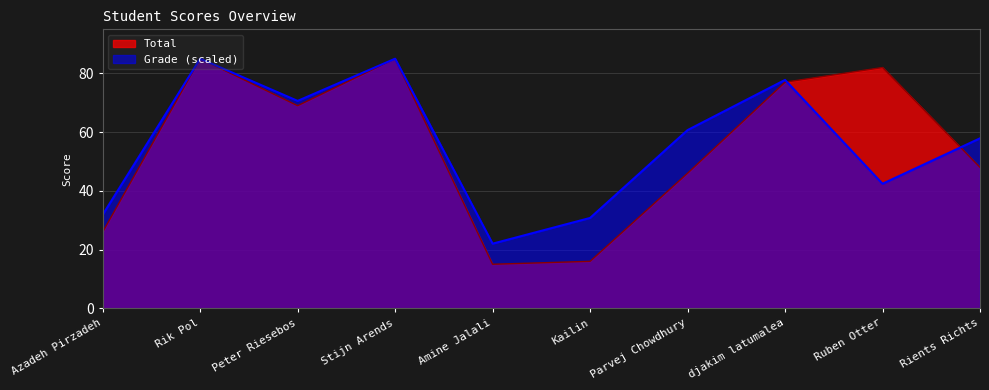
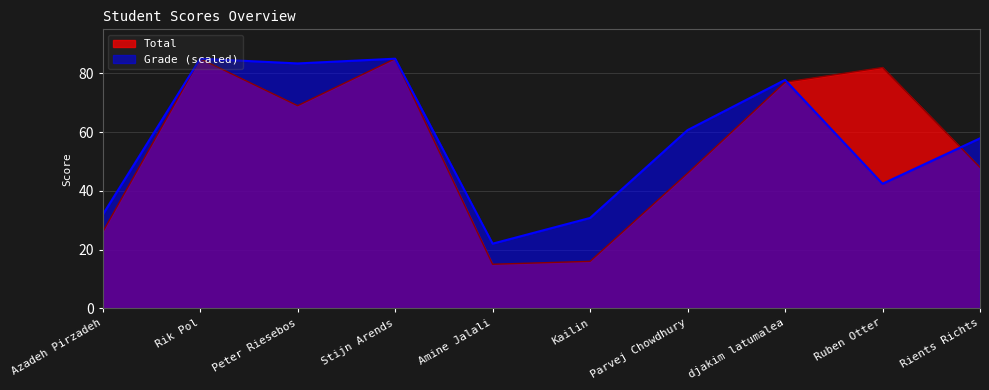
Grade (scaled), Peter Riesebos: 71 -> 83
